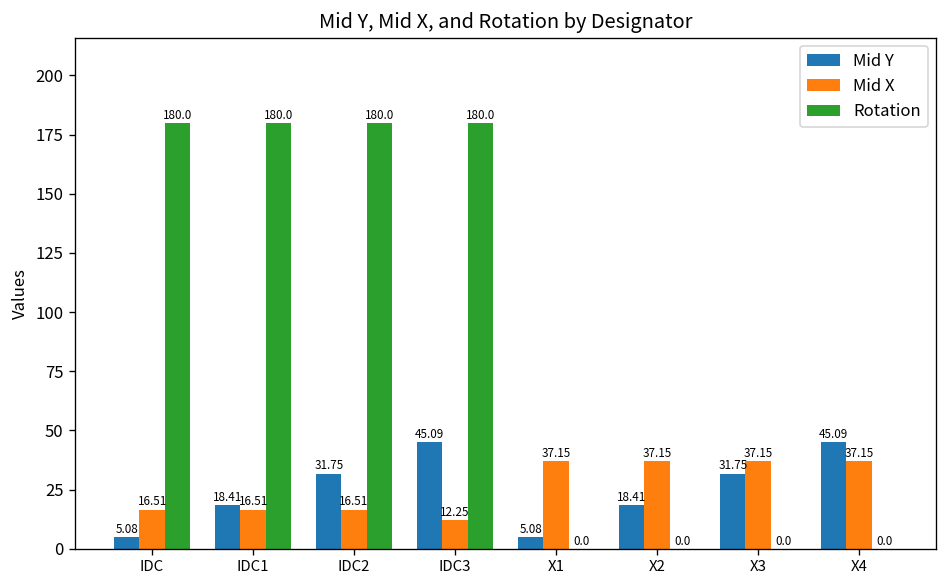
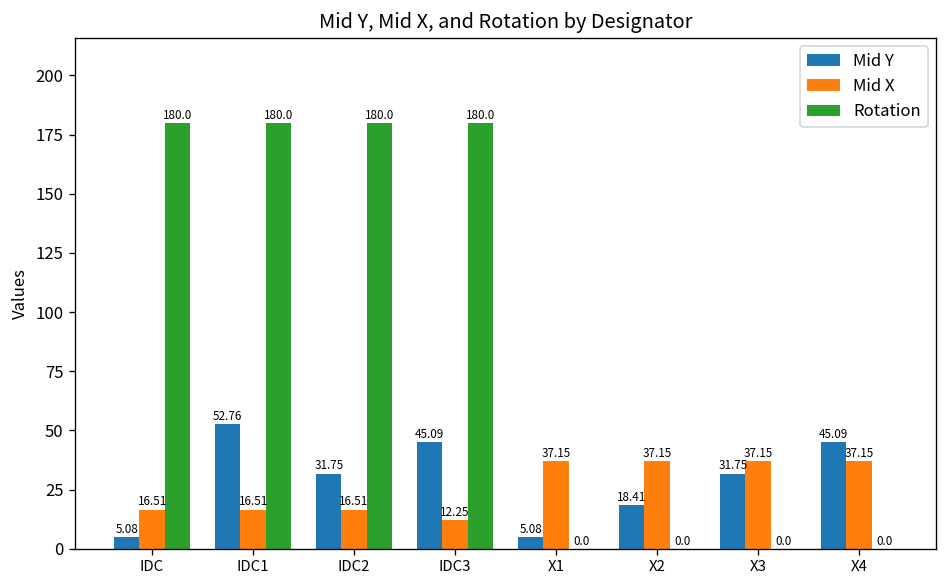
Mid Y, IDC1: 18.41 -> 52.76
